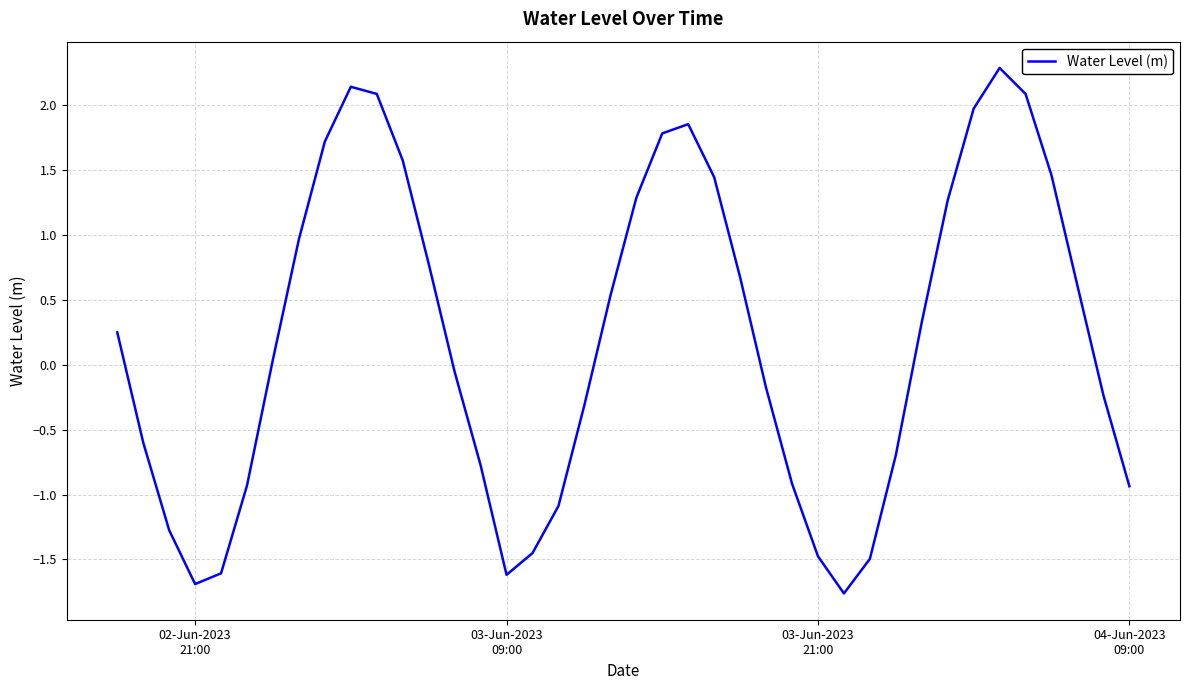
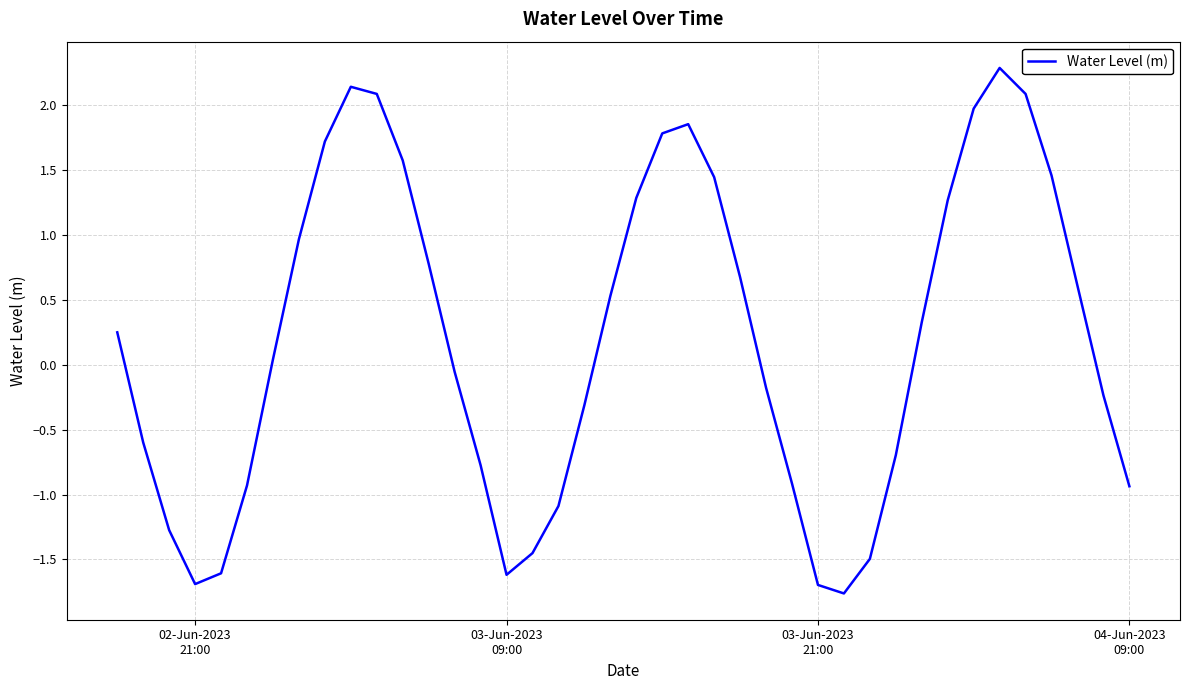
03-Jun-2023 21:00: -1.48 -> -1.70
